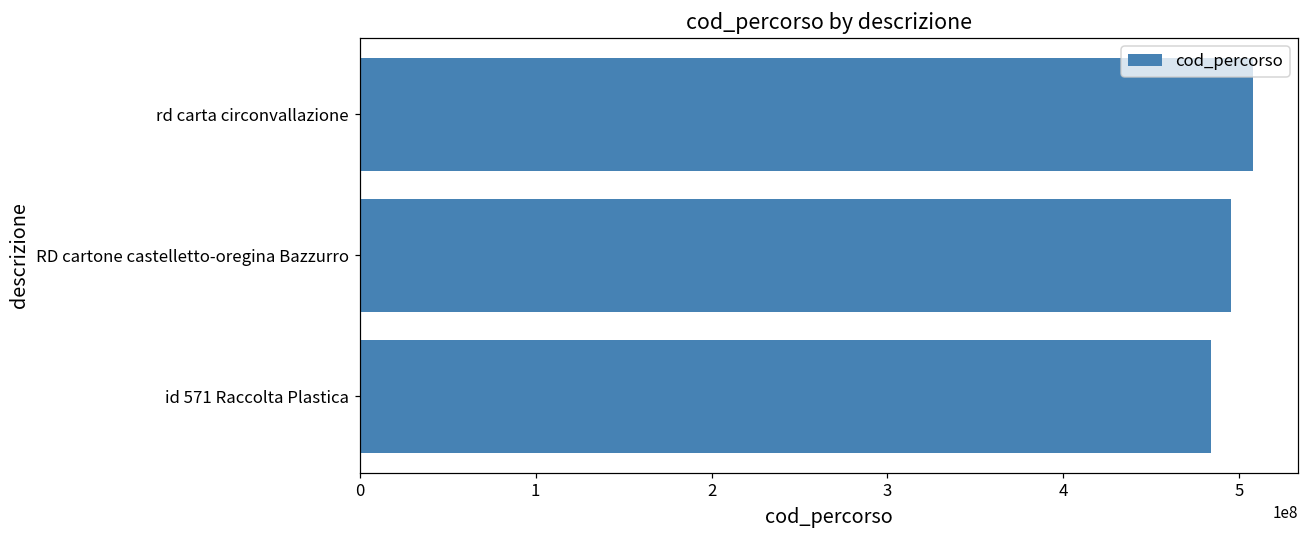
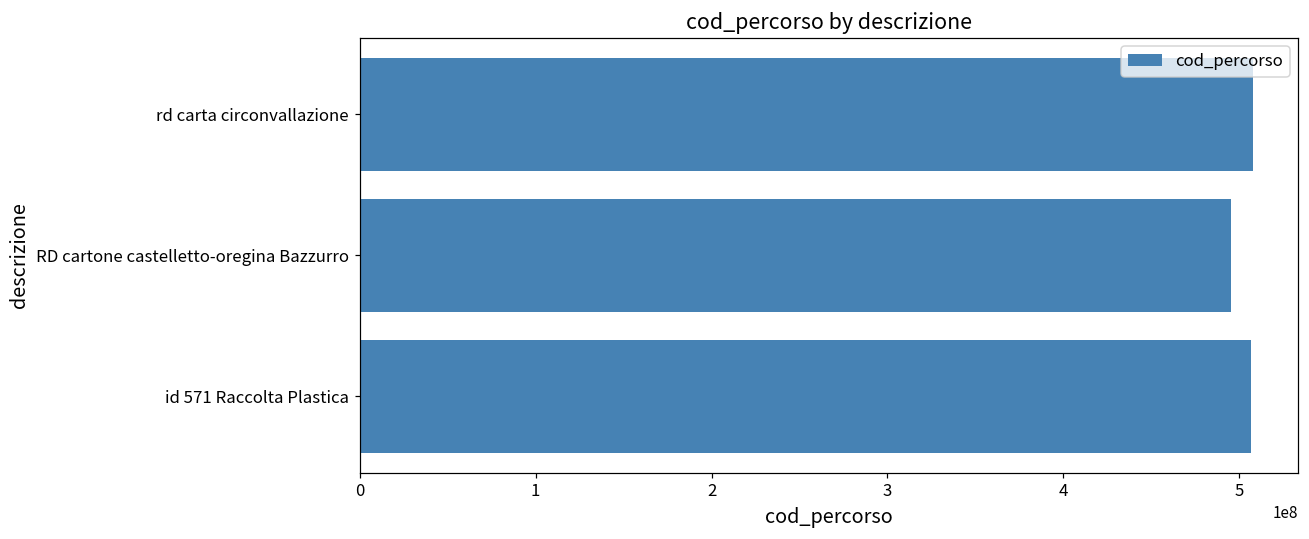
id 571 Raccolta Plastica: 484000000 -> 507000000
